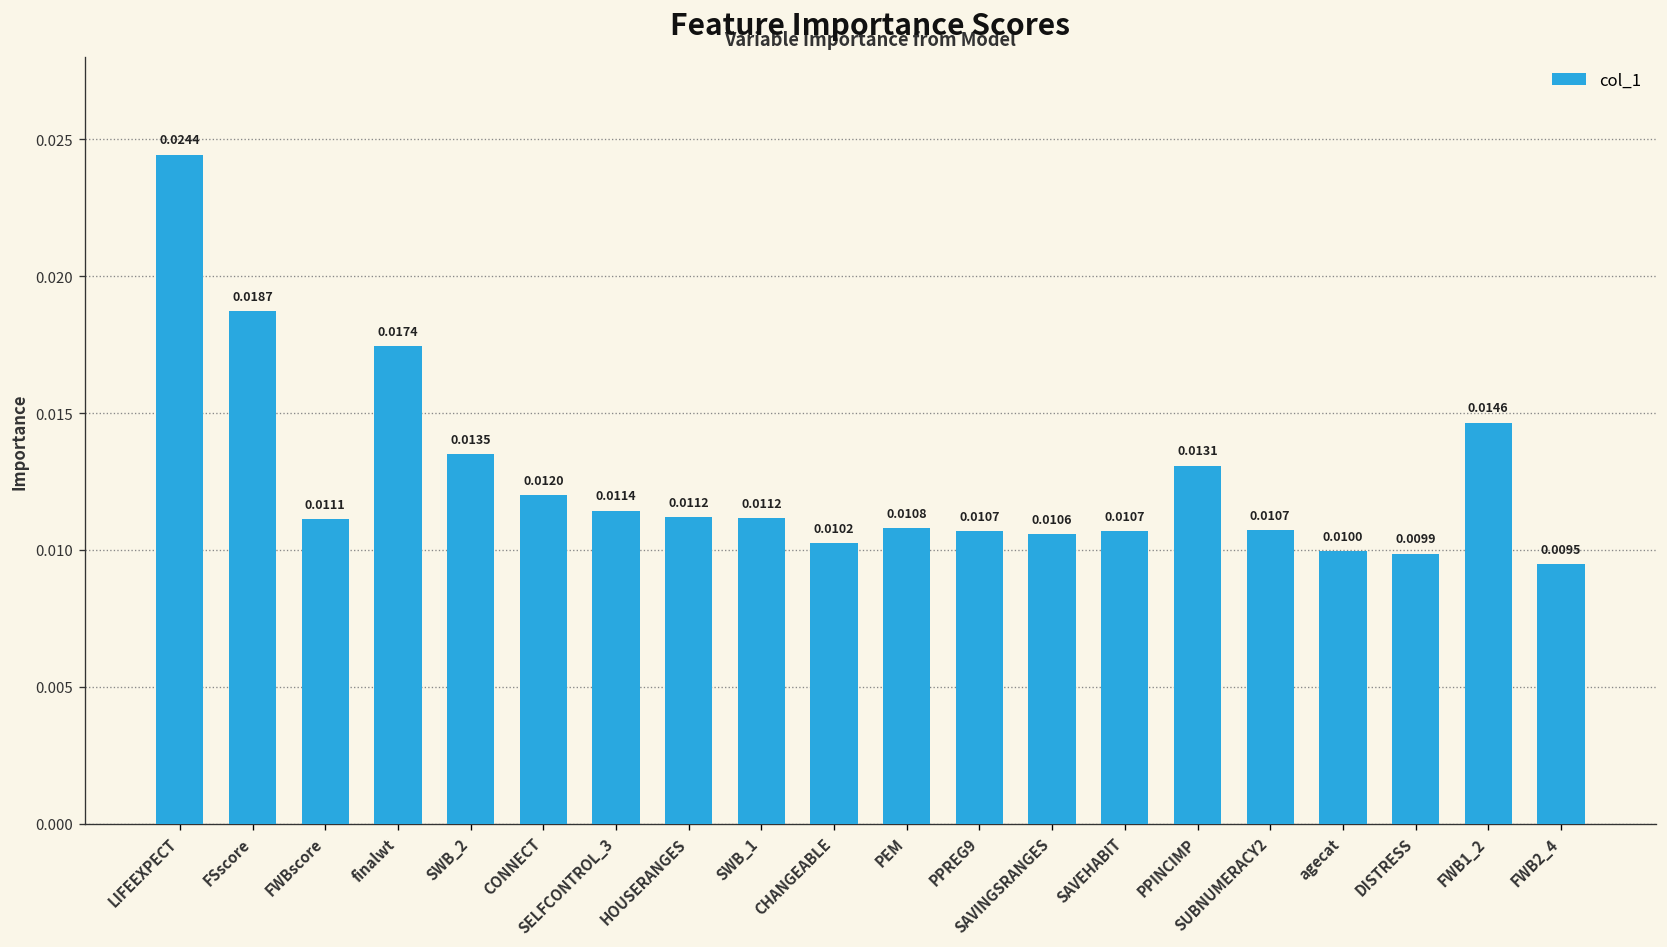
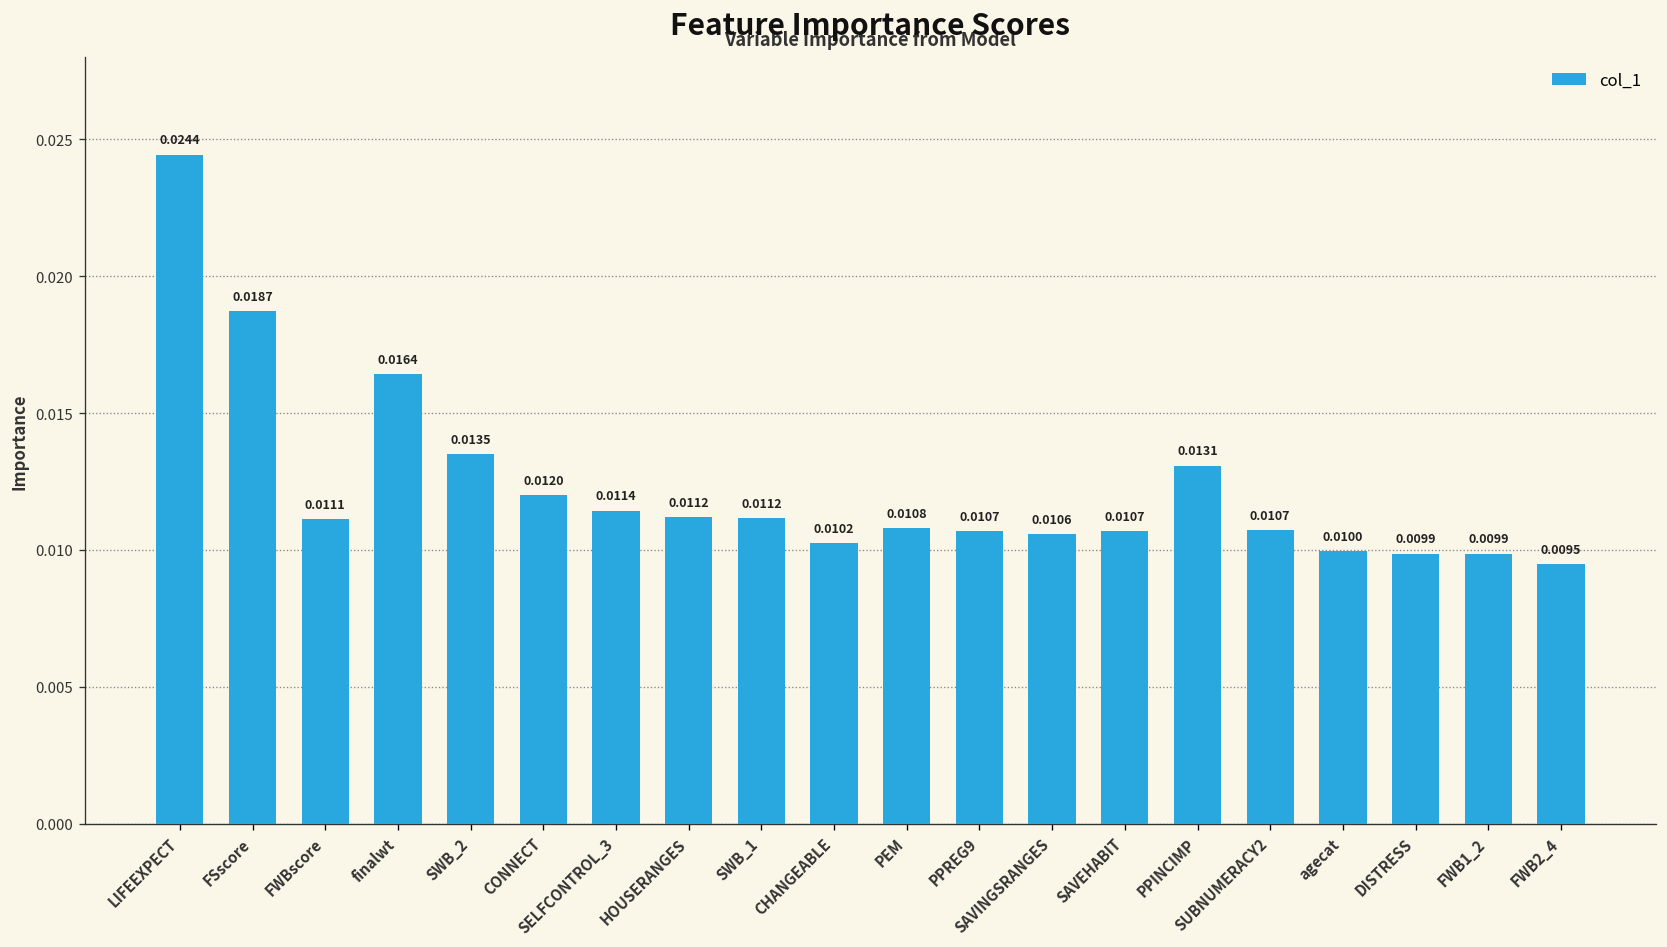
finalwt: 0.0174 -> 0.0164
FWB1_2: 0.0146 -> 0.0099
